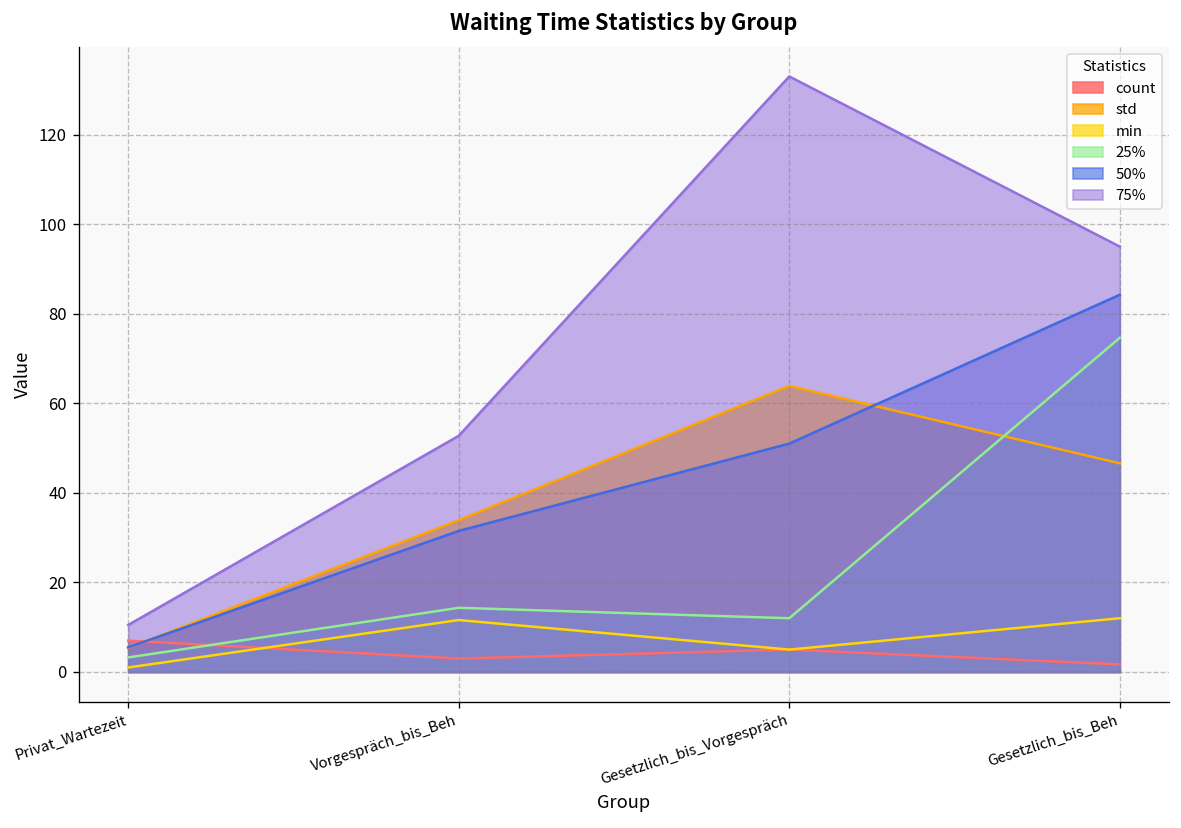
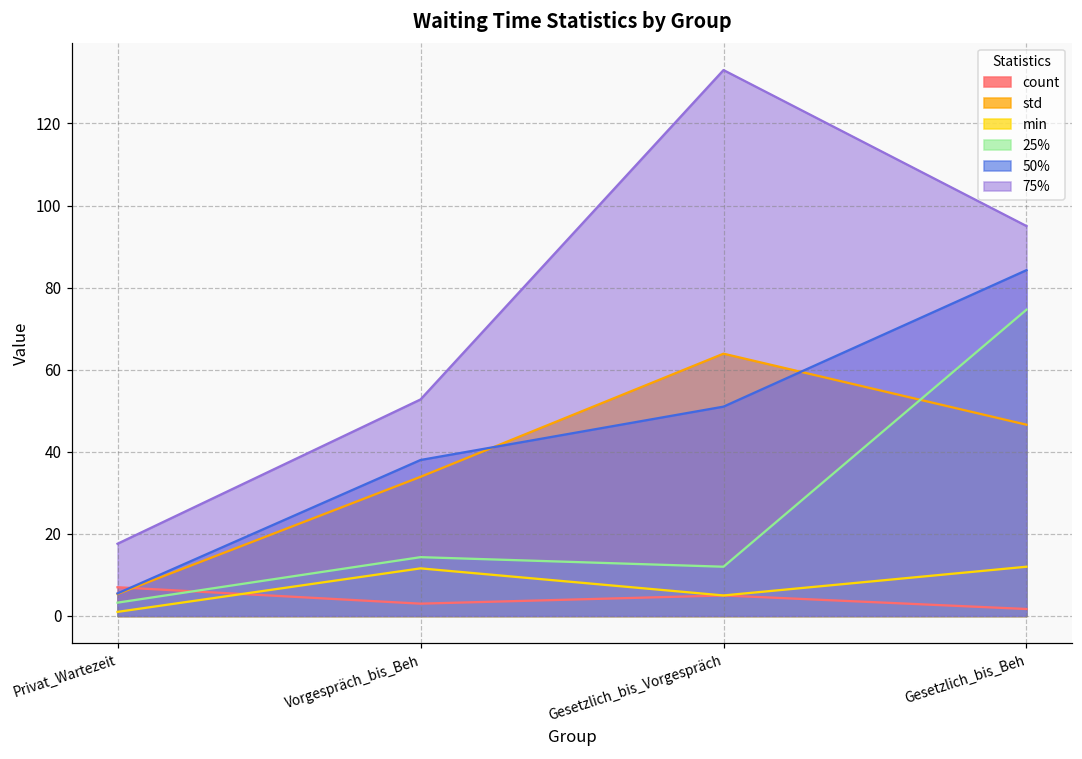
75%, Privat_Wartezeit: 11 -> 18
50%, Vorgespräch_bis_Beh: 32 -> 38
